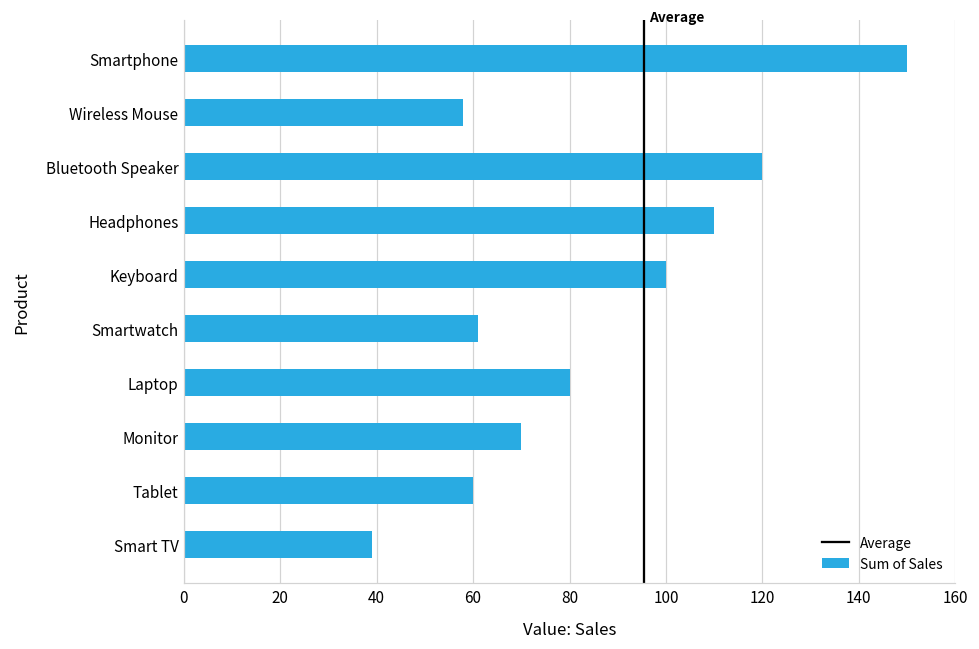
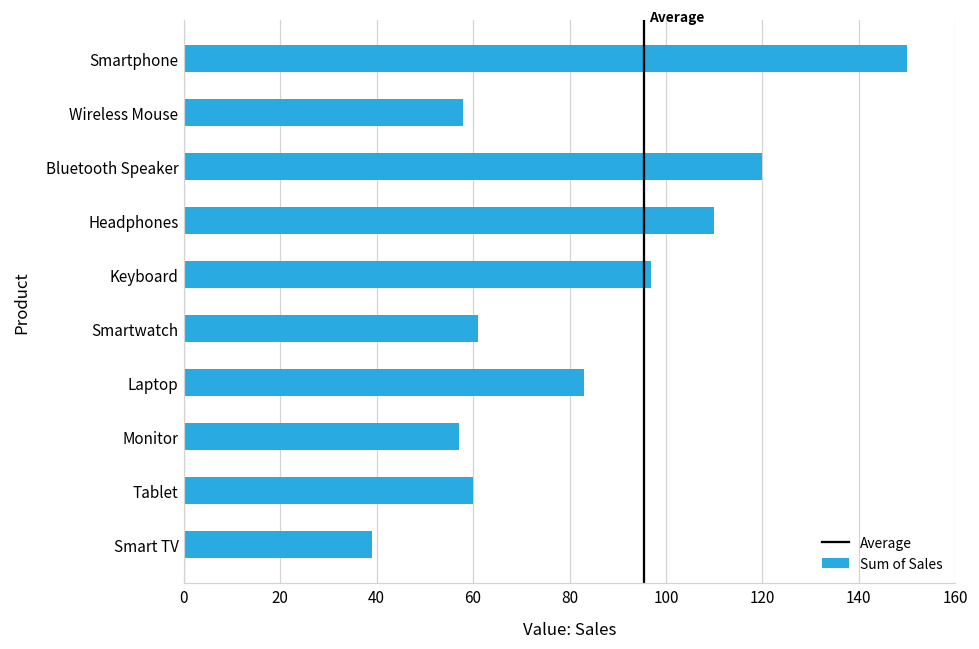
Keyboard: 100 -> 97
Laptop: 80 -> 83
Monitor: 70 -> 57
